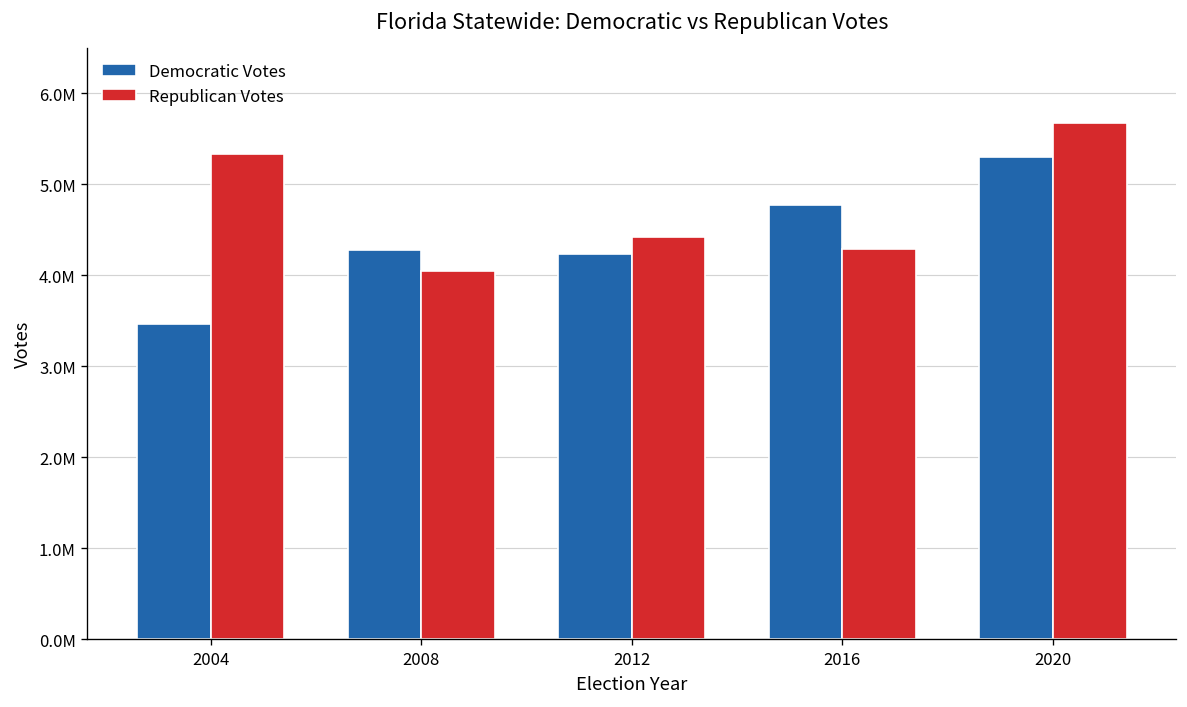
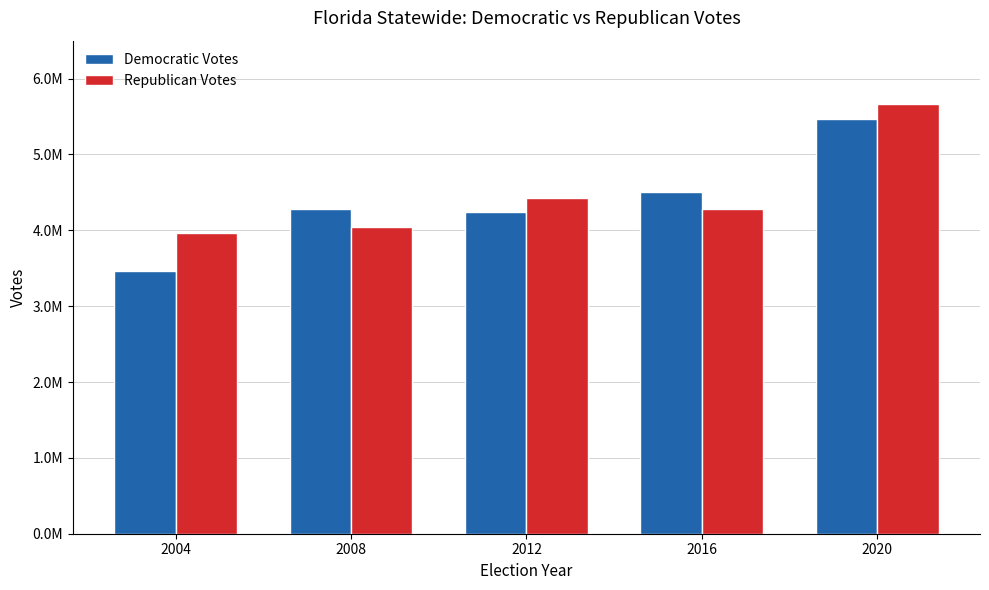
Republican Votes, 2004: 5300000 -> 4000000
Democratic Votes, 2016: 4800000 -> 4500000
Democratic Votes, 2020: 5300000 -> 5500000
